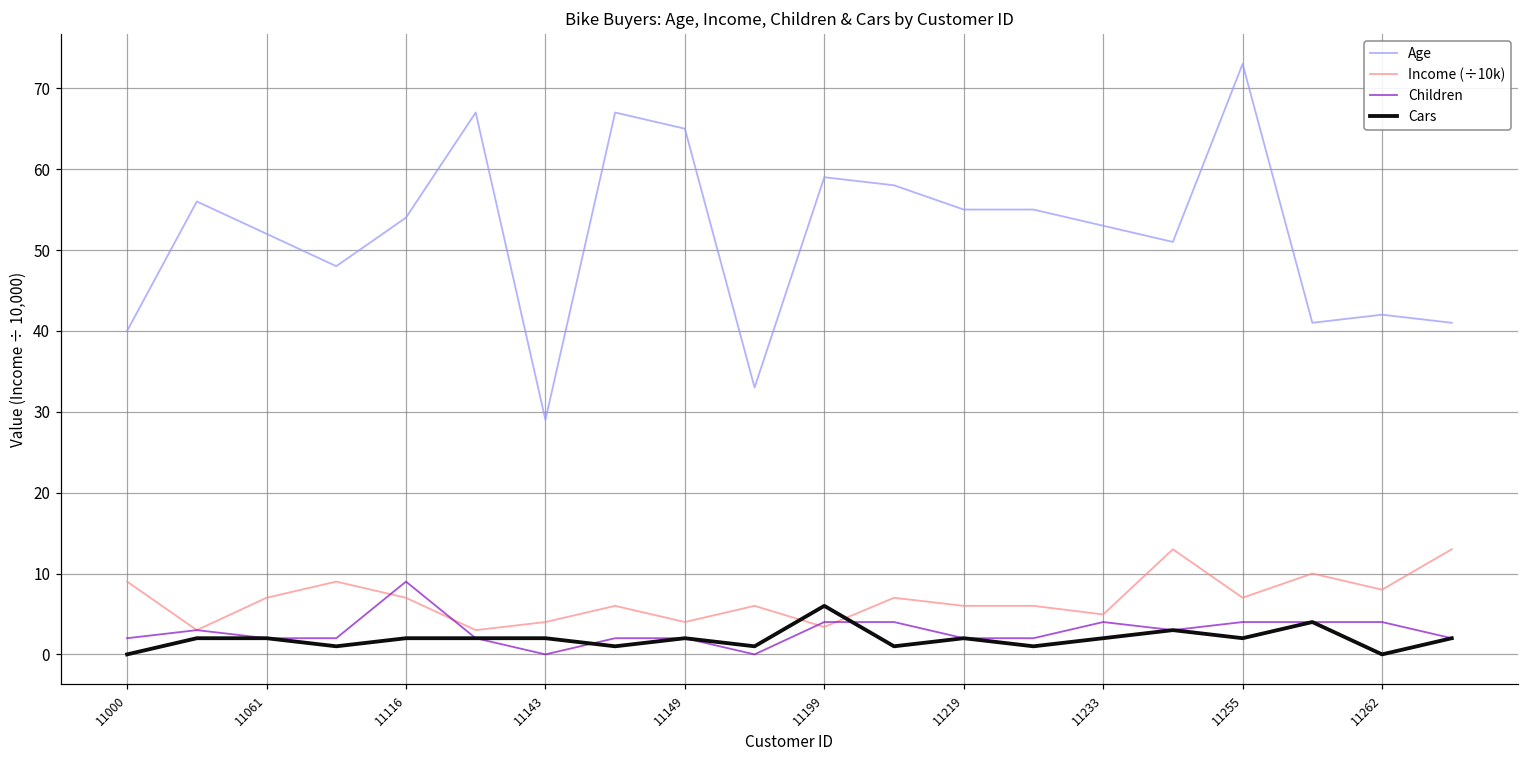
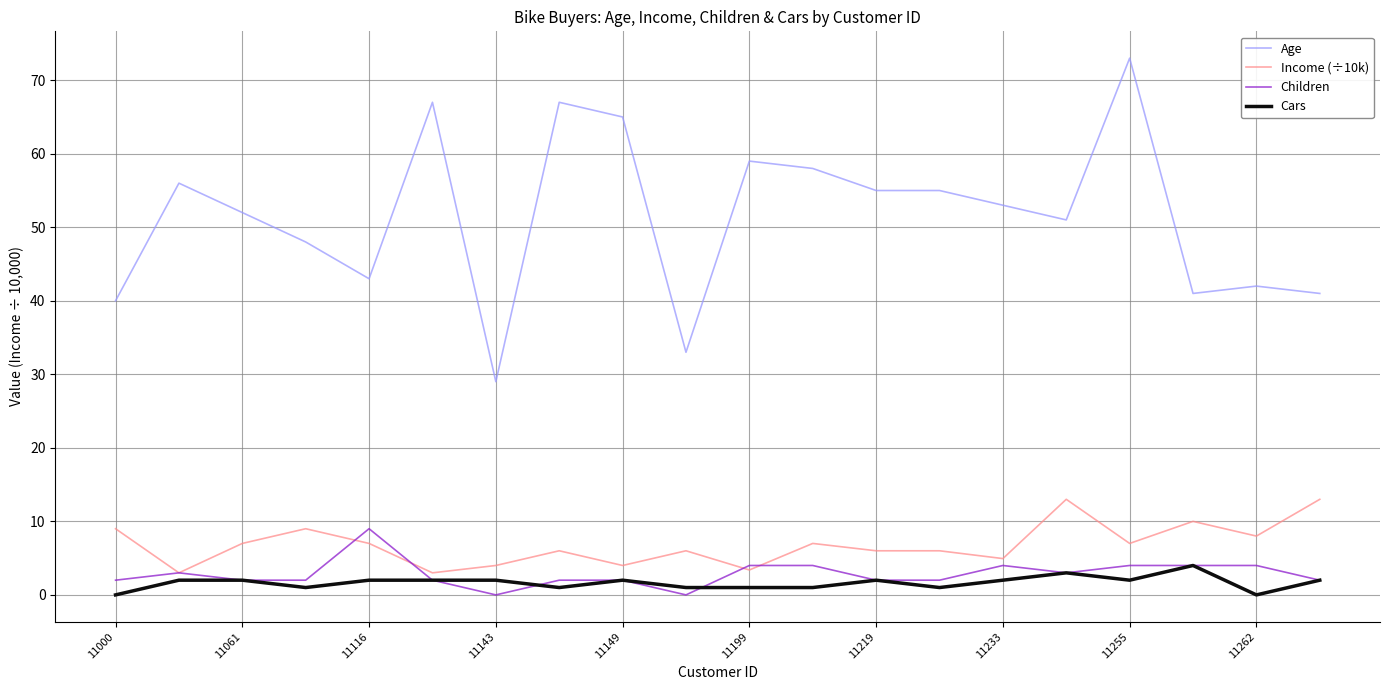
Age, 11116: 54 -> 43
Cars, 11199: 6 -> 1
